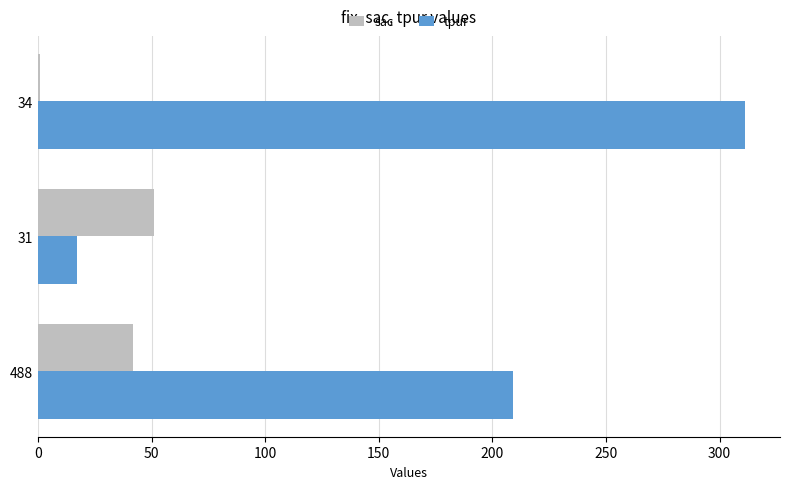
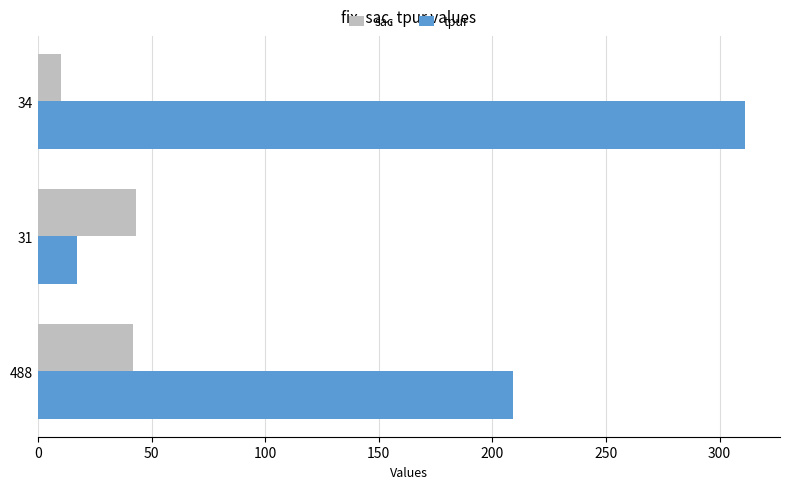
sac, 34: 1 -> 10
sac, 31: 51 -> 43
